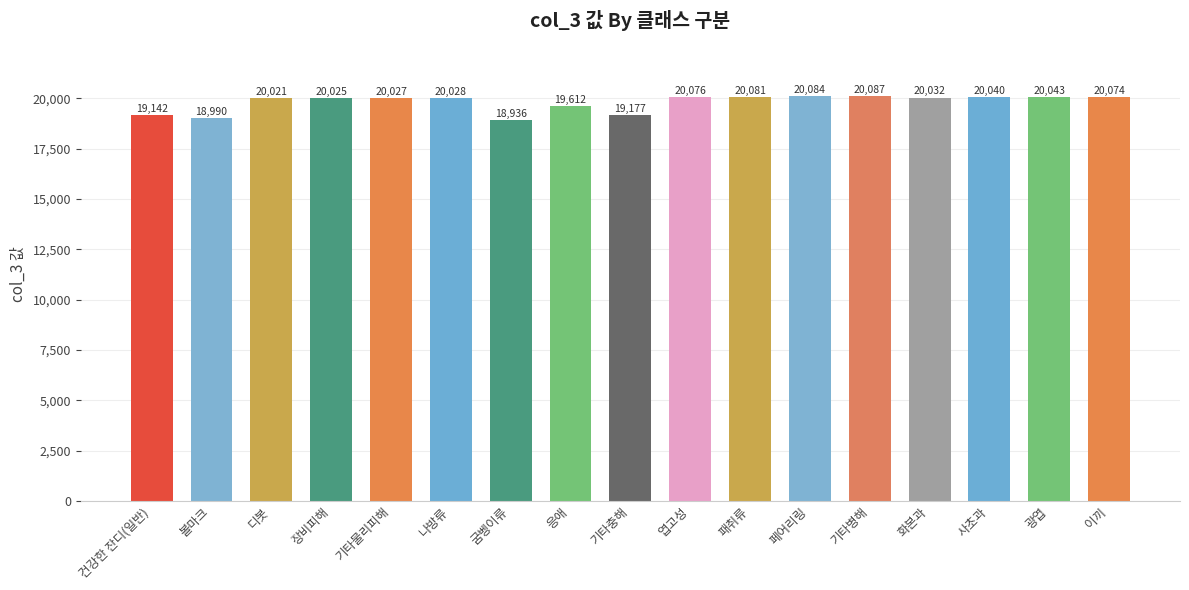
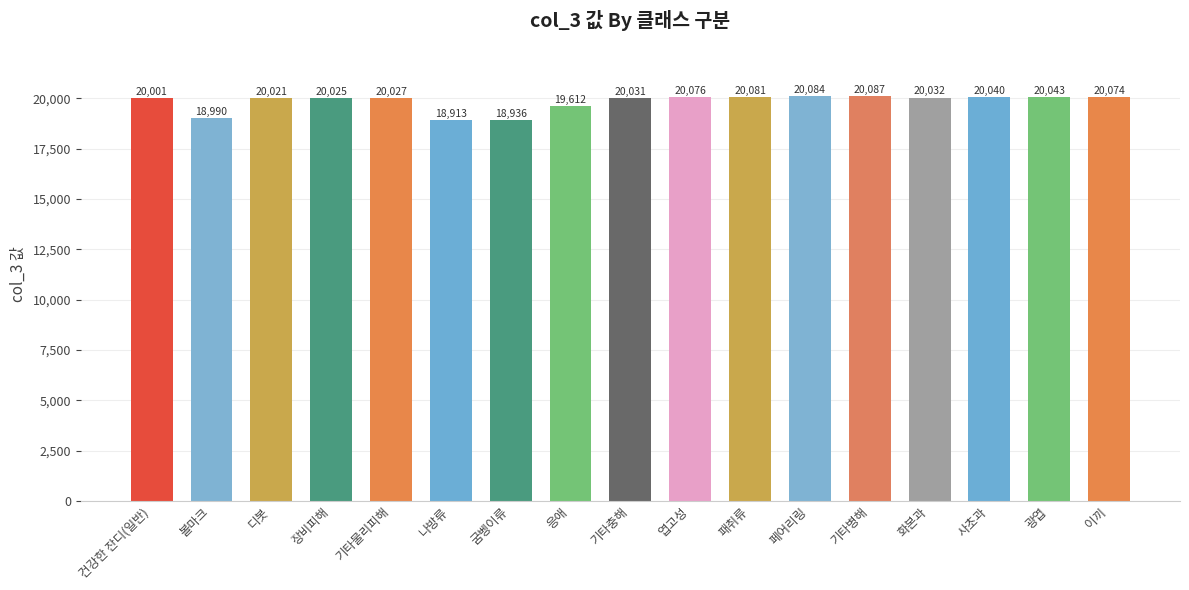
건강한 잔디(일반): 19,142 -> 20,001
나방류: 20,028 -> 18,913
기타충해: 19,177 -> 20,031
